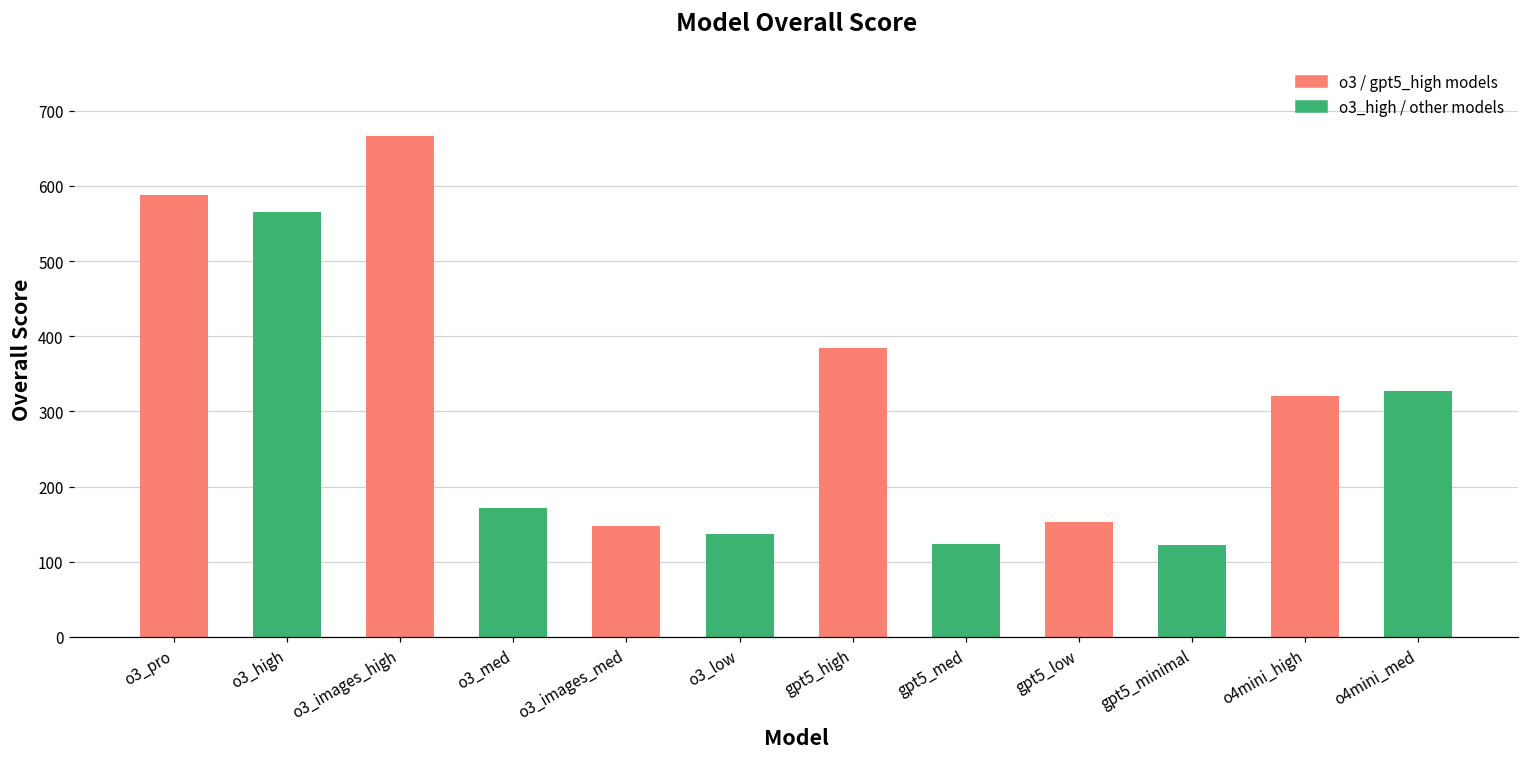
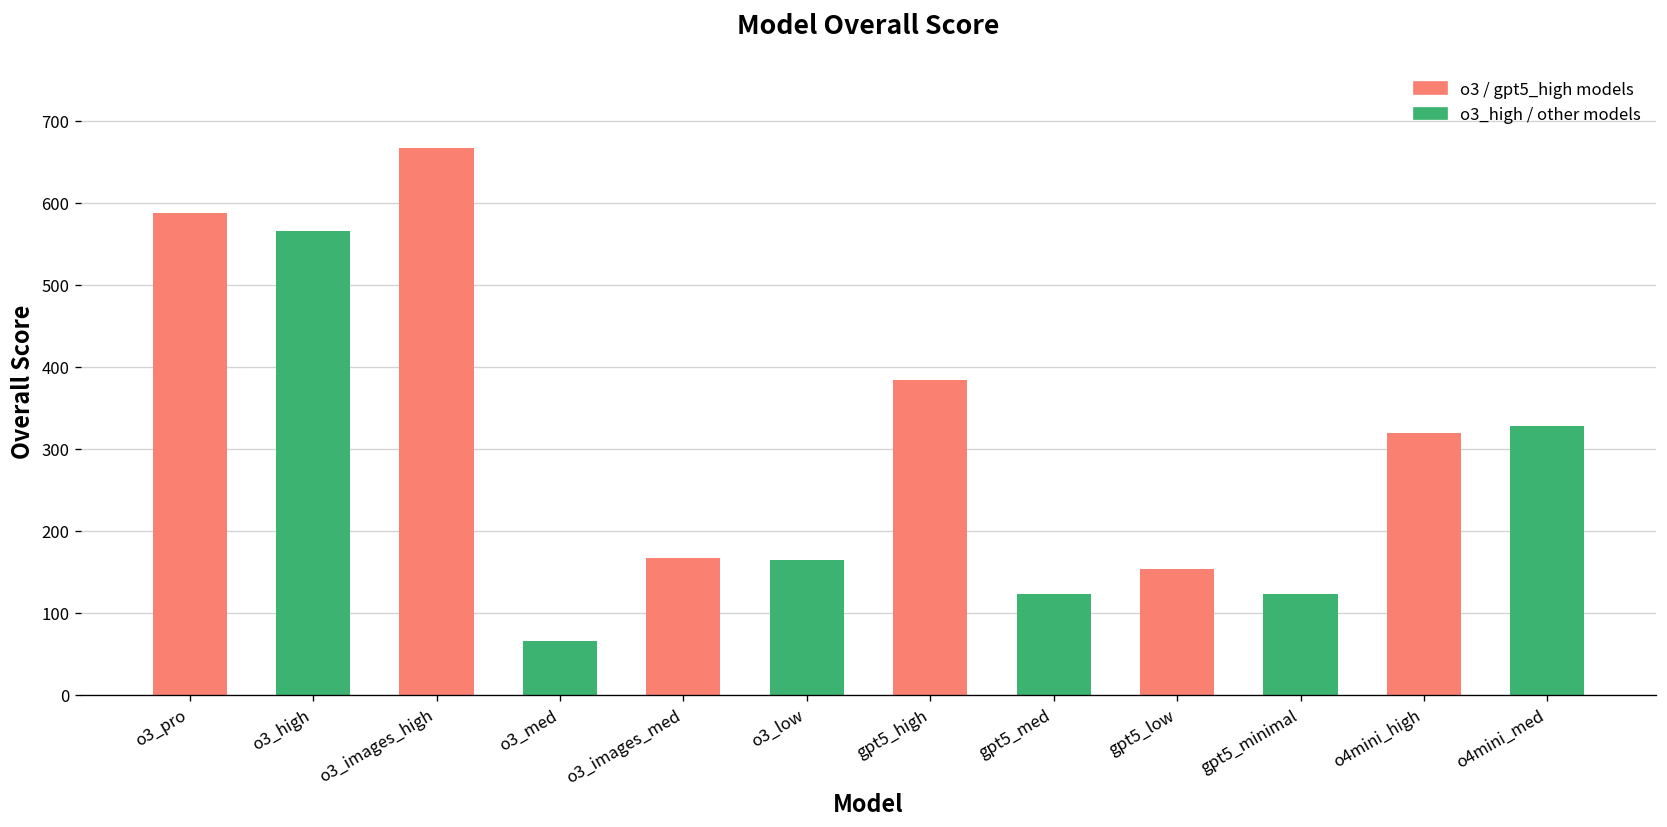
o3_med: 170 -> 70
o3_images_med: 150 -> 170
o3_low: 140 -> 160
